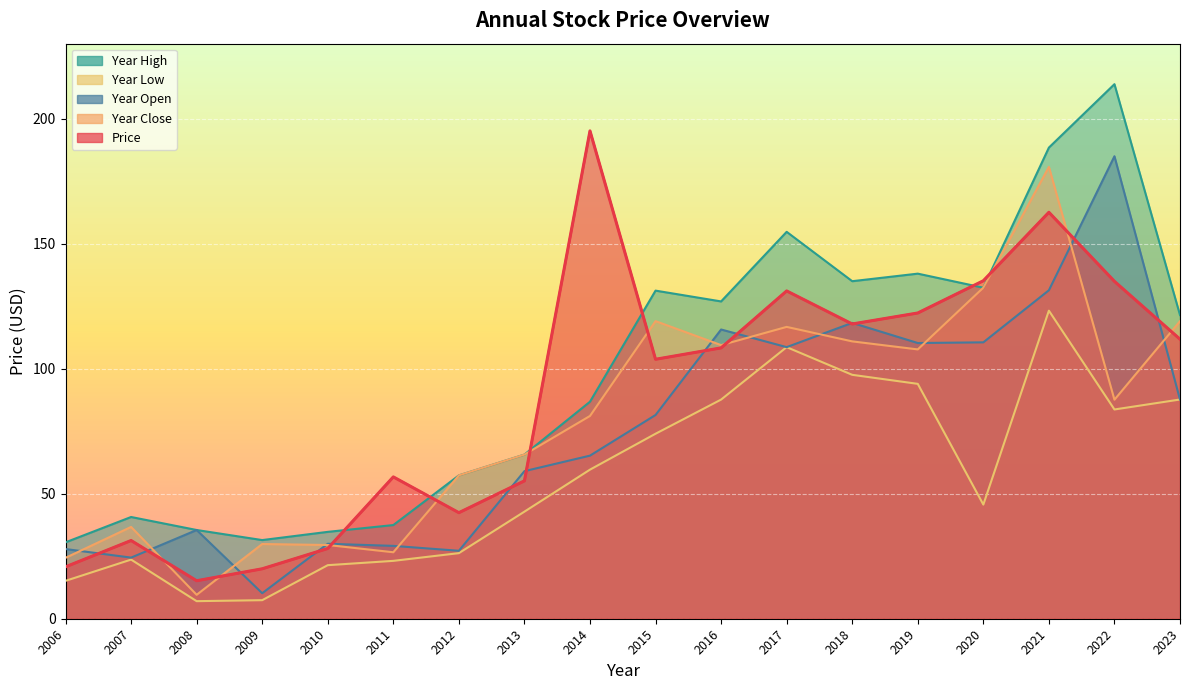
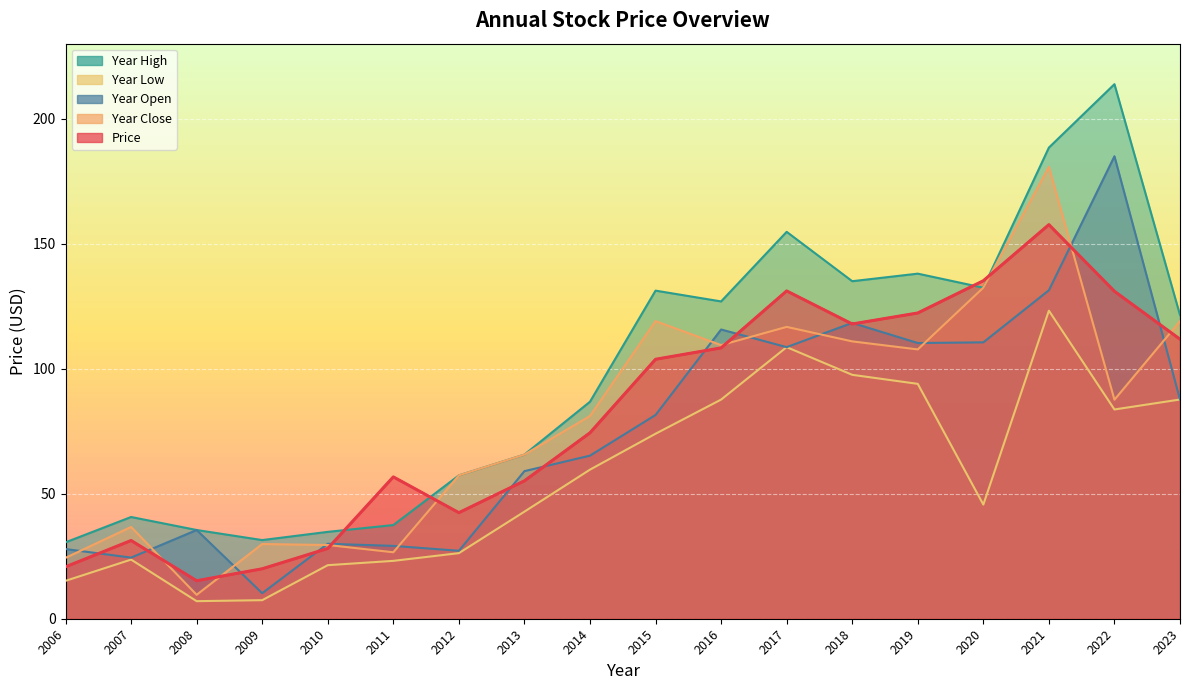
Price, 2014: 195 -> 74
Price, 2021: 163 -> 158
Price, 2022: 135 -> 131
